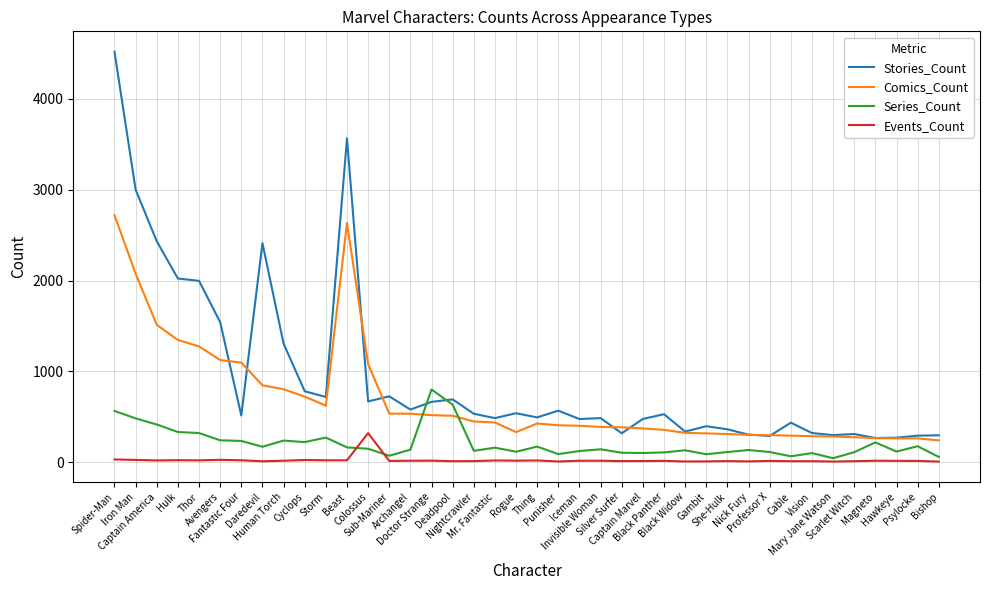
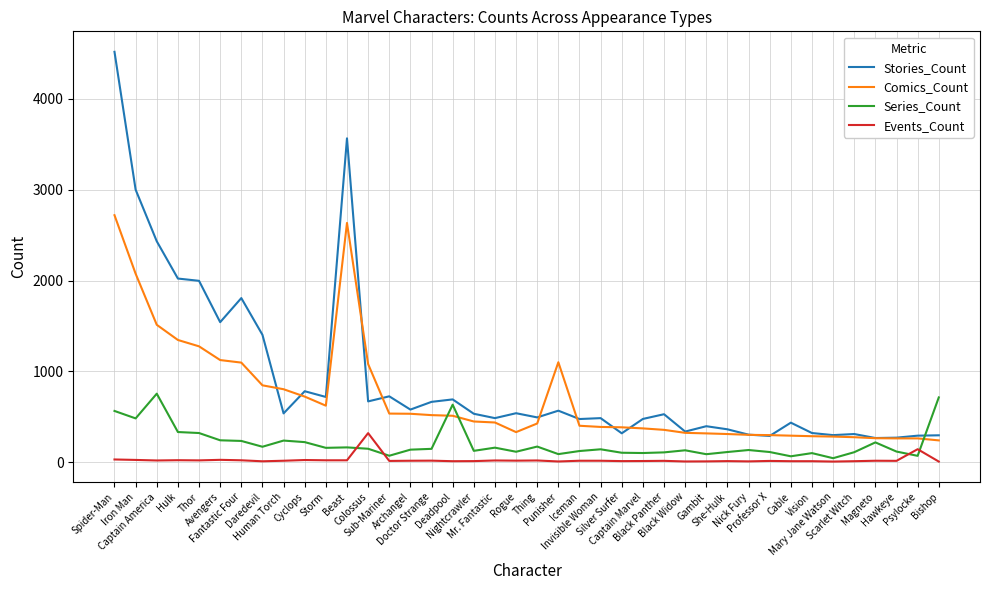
Series_Count, Captain America: 400 -> 800
Stories_Count, Fantastic Four: 500 -> 1800
Stories_Count, Daredevil: 2400 -> 1400
Stories_Count, Human Torch: 1300 -> 500
Series_Count, Storm: 300 -> 200
Series_Count, Doctor Strange: 800 -> 100
Comics_Count, Punisher: 400 -> 1100
Series_Count, Psylocke: 200 -> 100
Events_Count, Psylocke: 0 -> 100
Series_Count, Bishop: 100 -> 700
